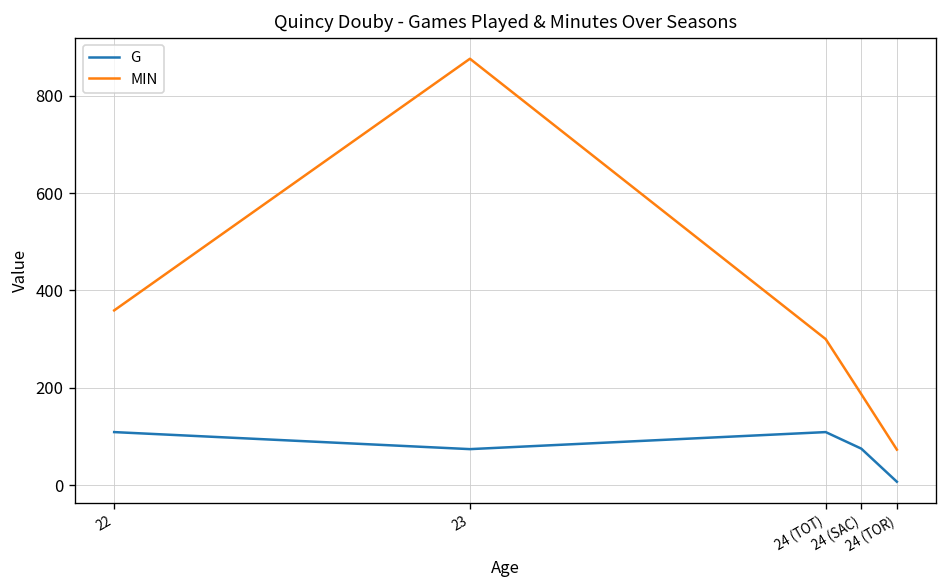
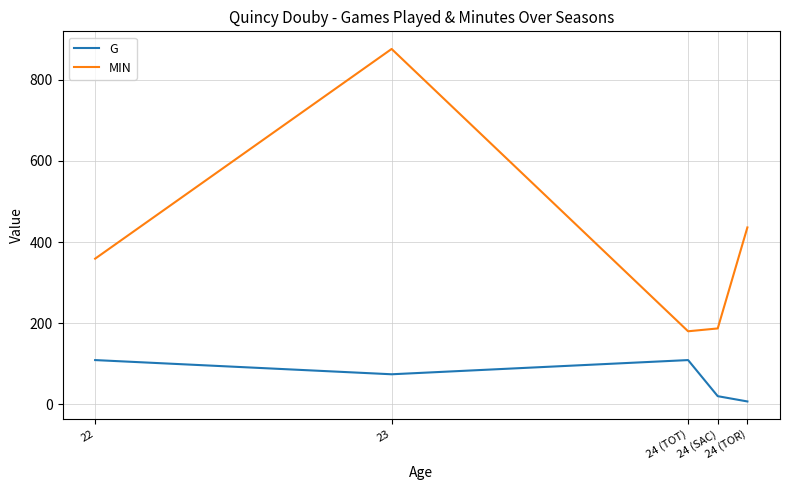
MIN, 24 (TOT): 300 -> 180
G, 24 (SAC): 80 -> 20
MIN, 24 (TOR): 70 -> 440
